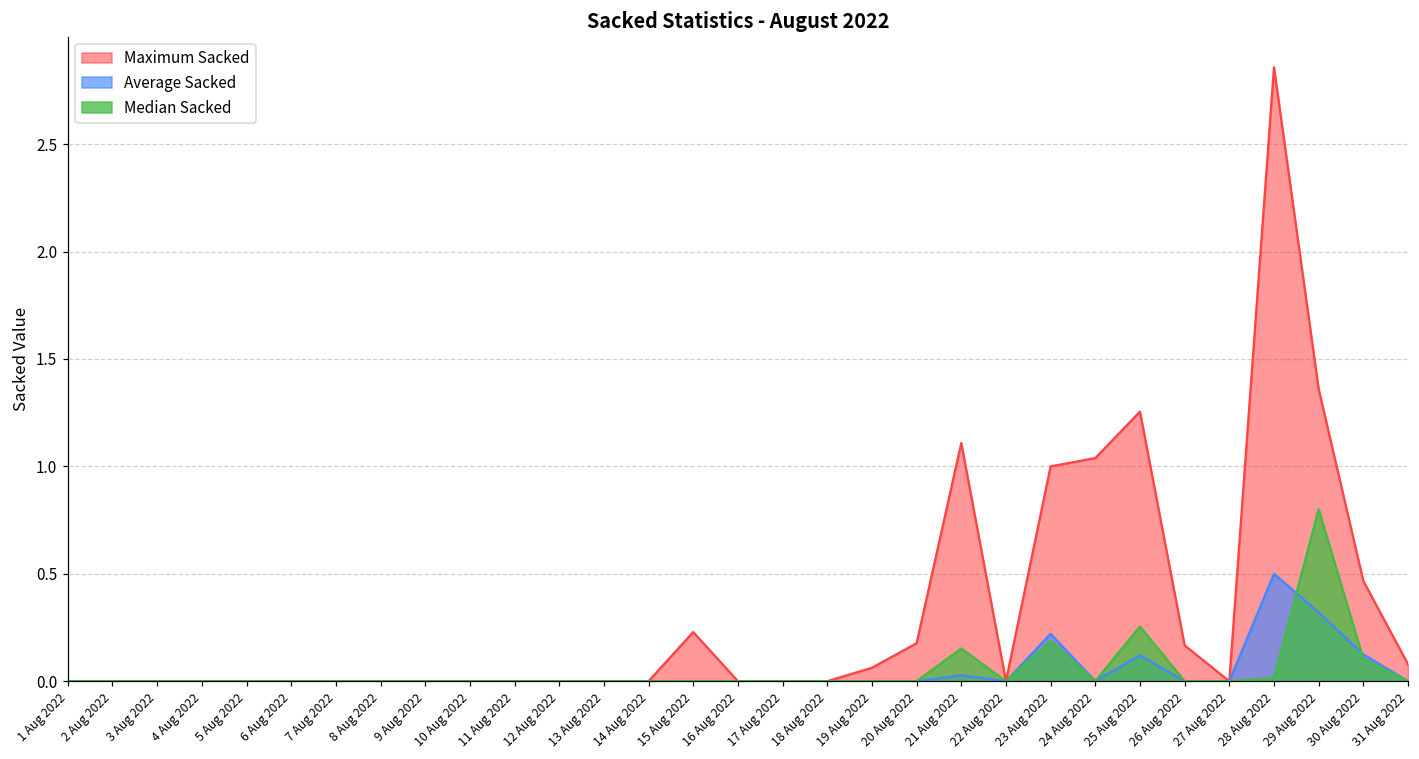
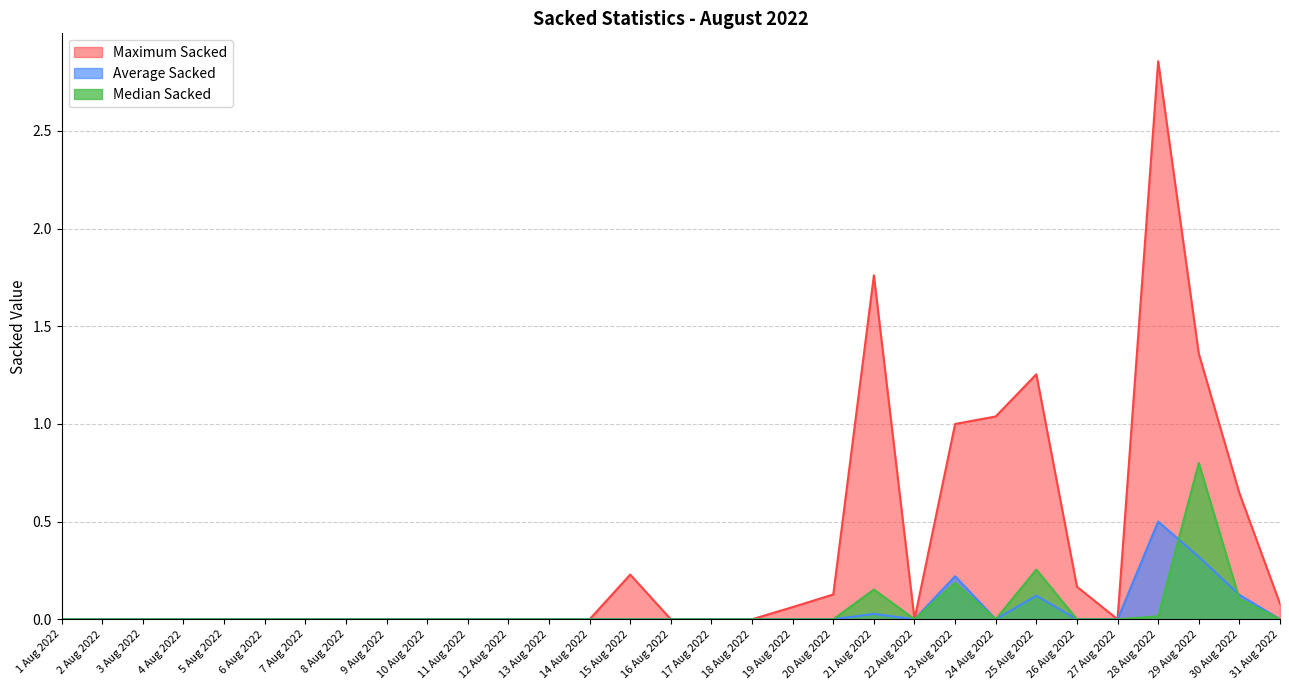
Maximum Sacked, 20 Aug 2022: 0.18 -> 0.13
Maximum Sacked, 21 Aug 2022: 1.11 -> 1.76
Maximum Sacked, 30 Aug 2022: 0.47 -> 0.65
